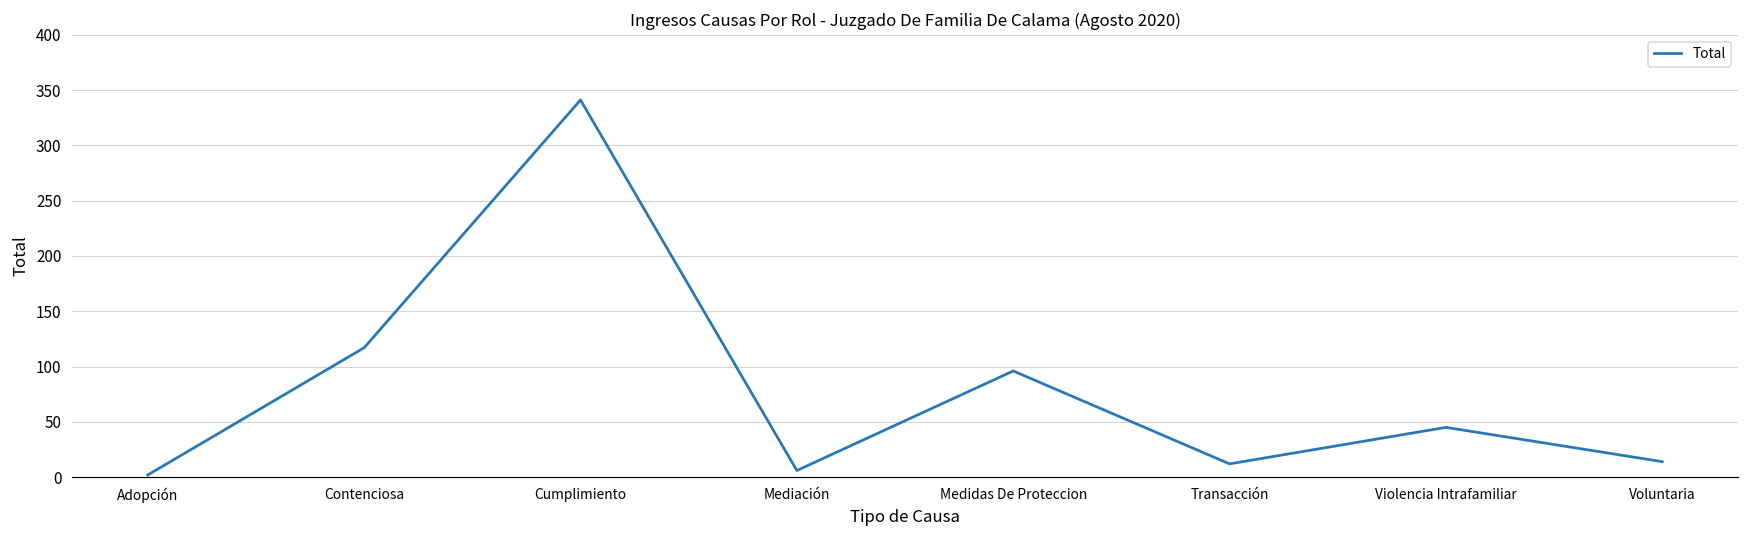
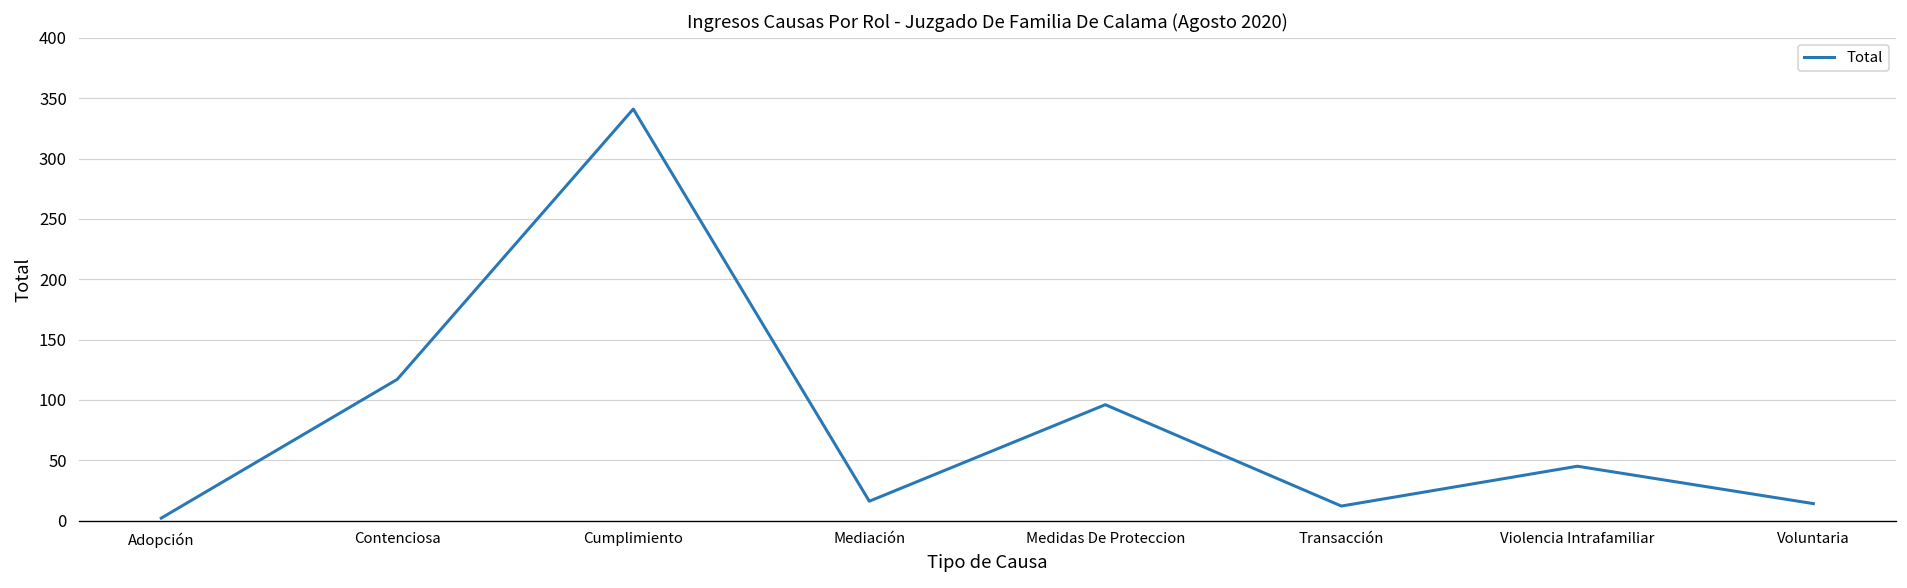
Mediación: 6 -> 16
